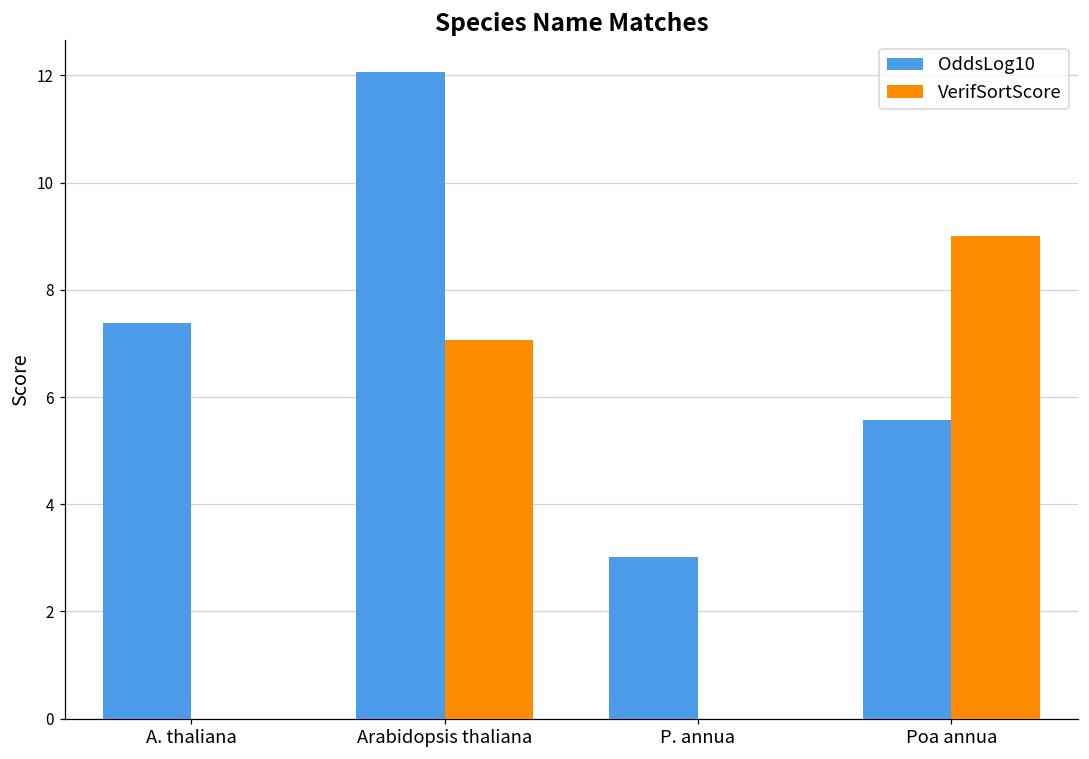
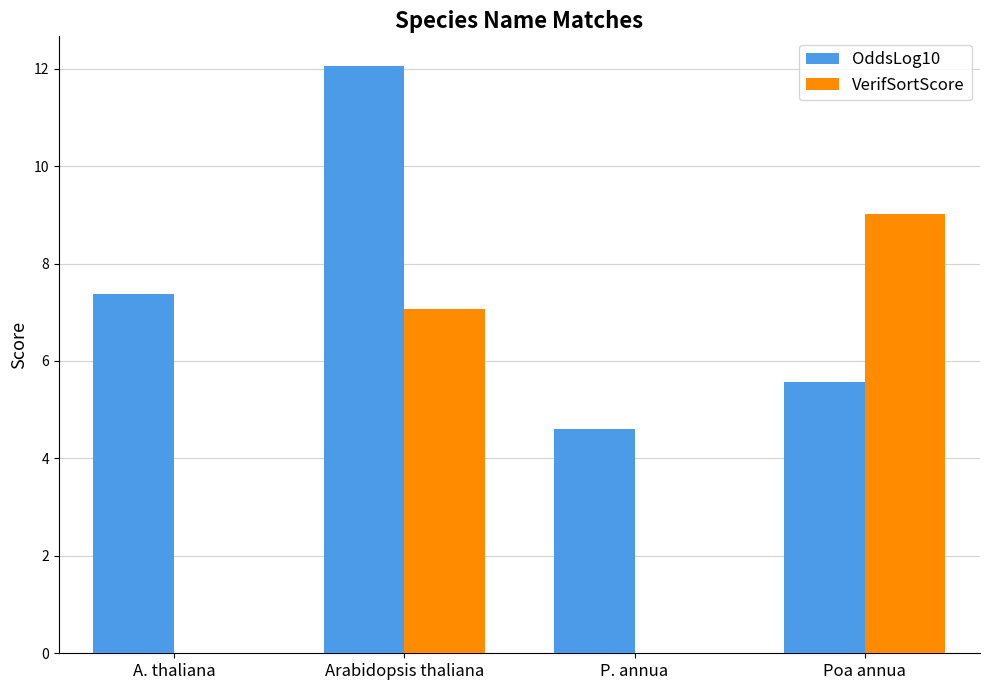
OddsLog10, P. annua: 3.0 -> 4.6
